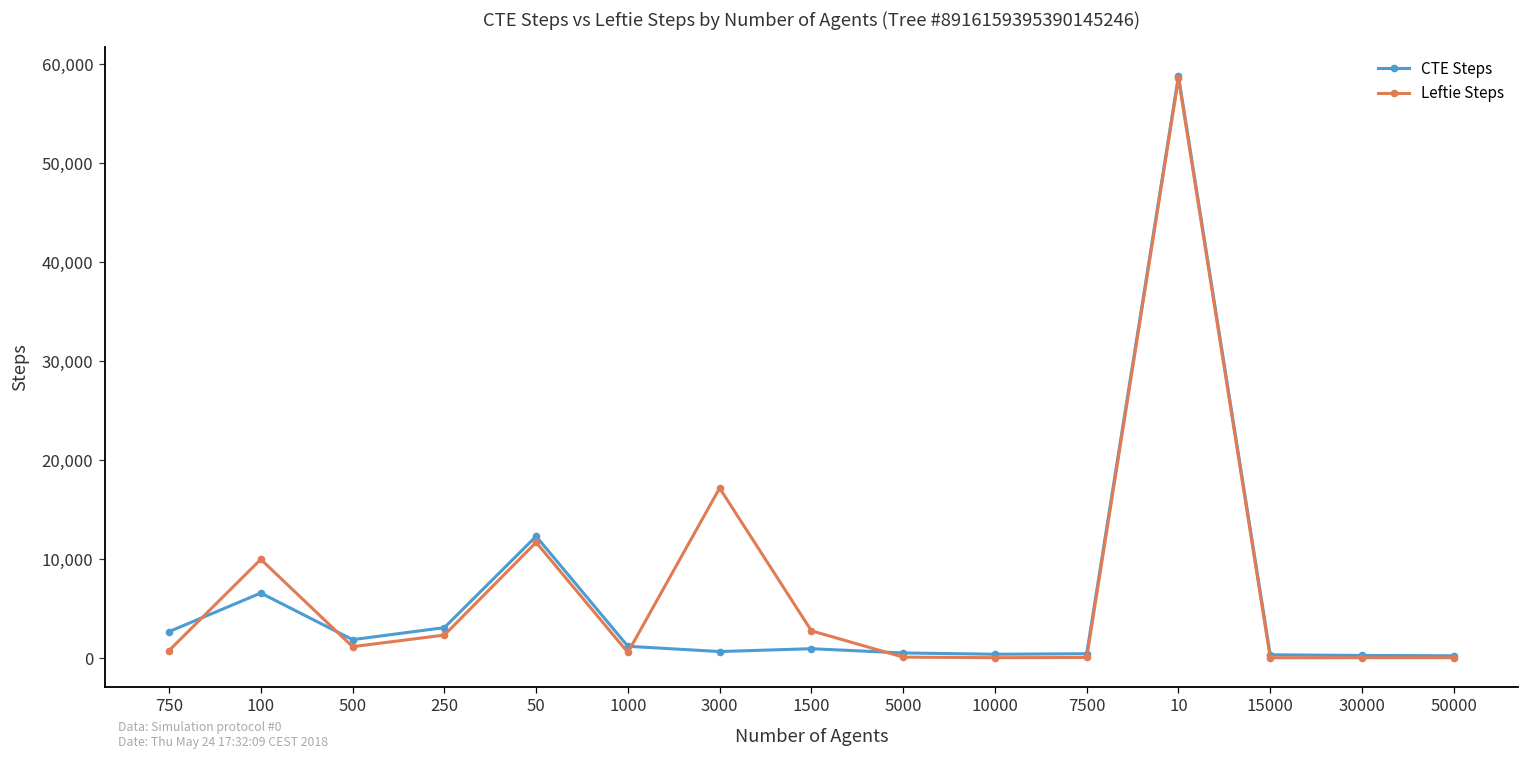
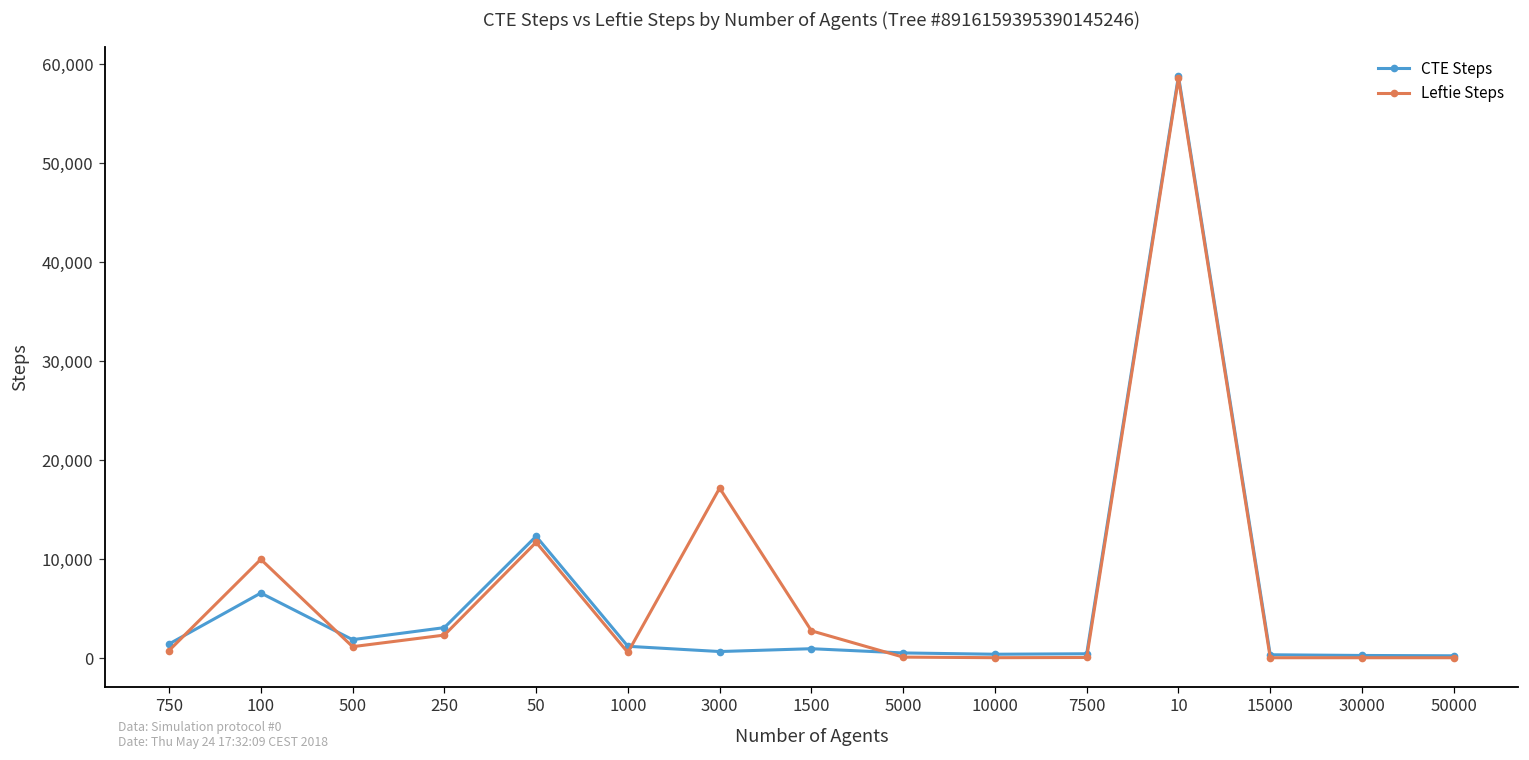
CTE Steps, 750: 3,000 -> 1,000
